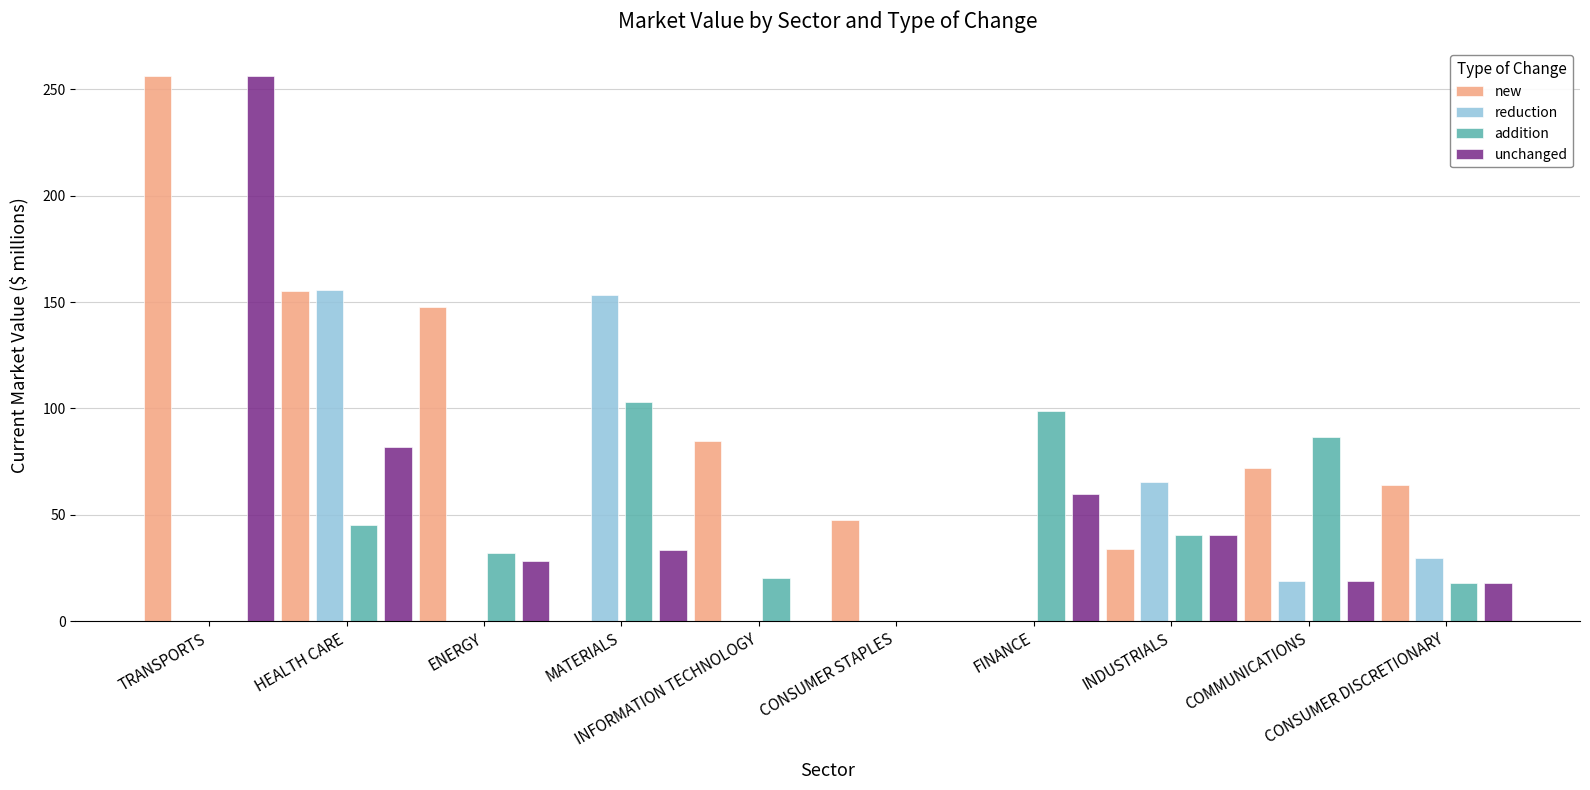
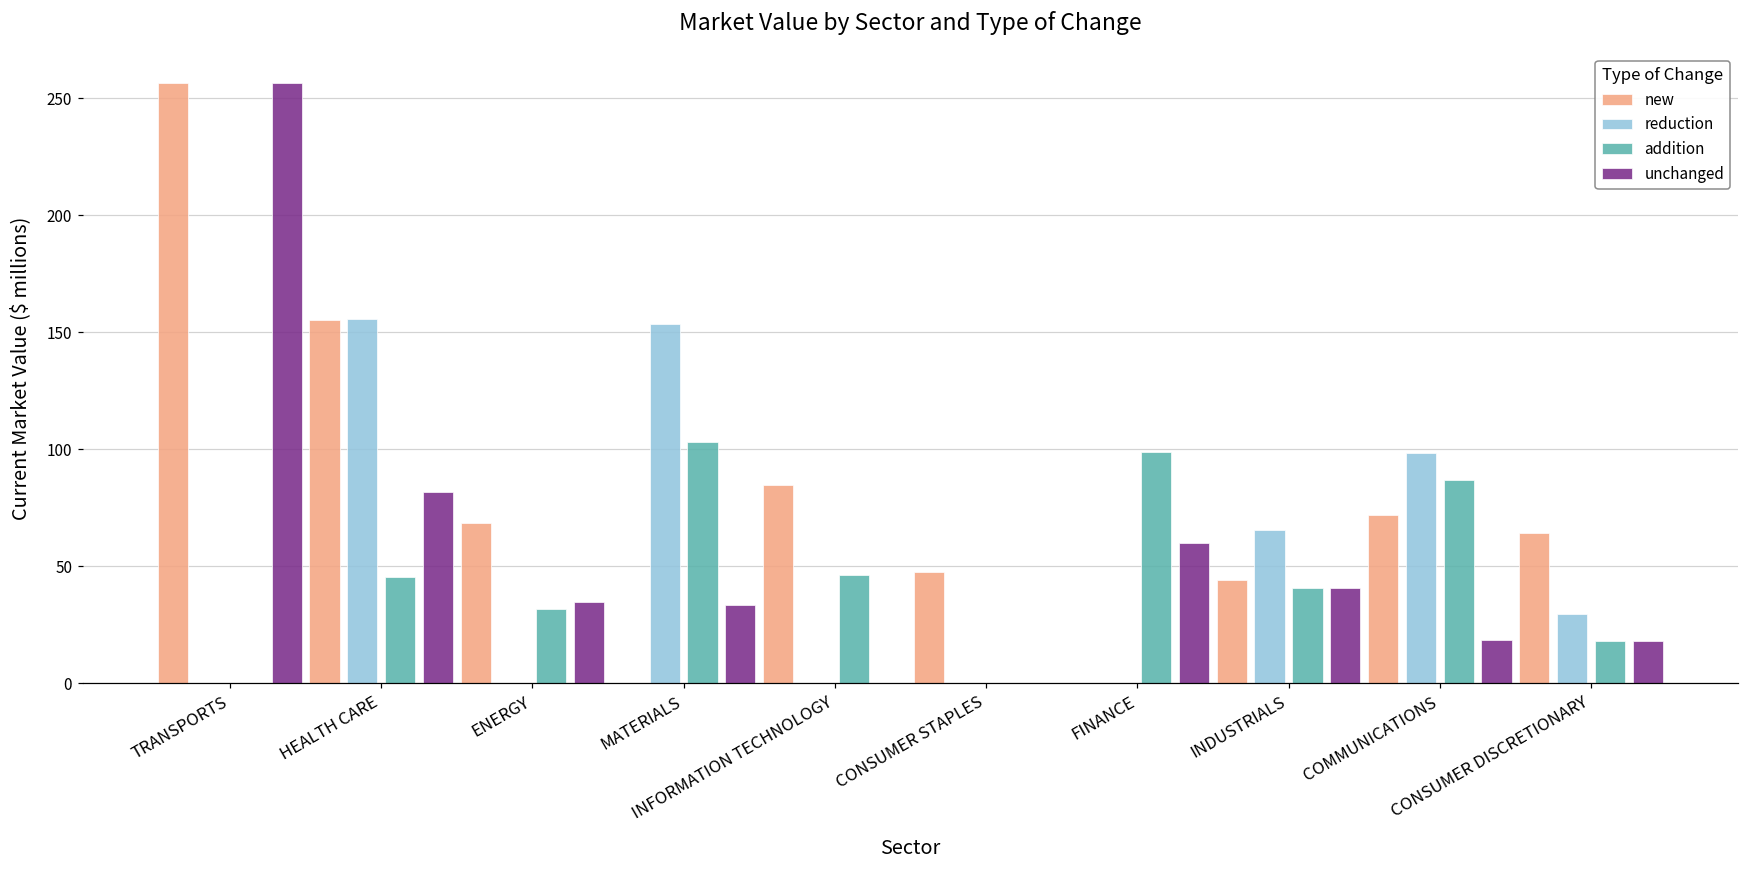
new, ENERGY: 148 -> 69
unchanged, ENERGY: 28 -> 35
addition, INFORMATION TECHNOLOGY: 20 -> 46
new, INDUSTRIALS: 34 -> 44
reduction, COMMUNICATIONS: 19 -> 99
